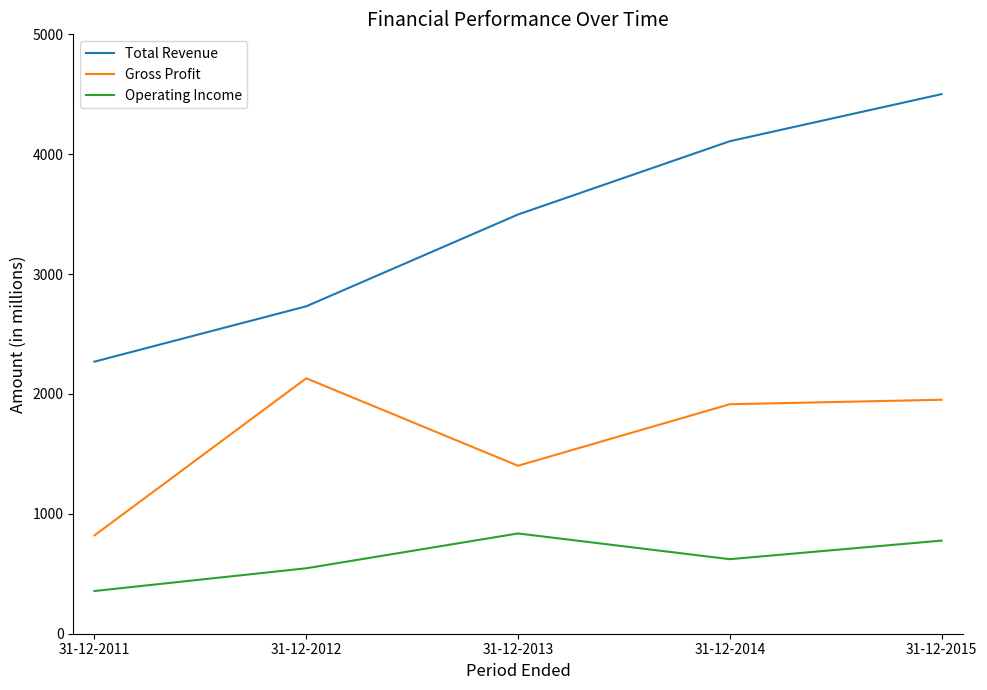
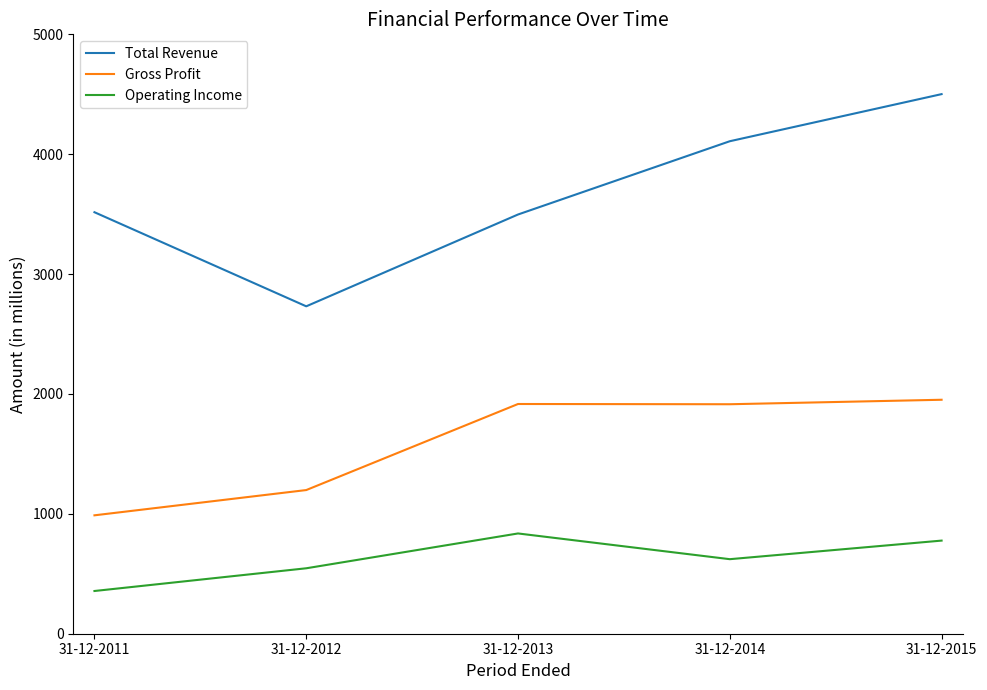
Total Revenue, 31-12-2011: 2270 -> 3520
Gross Profit, 31-12-2011: 820 -> 990
Gross Profit, 31-12-2012: 2130 -> 1200
Gross Profit, 31-12-2013: 1400 -> 1920
